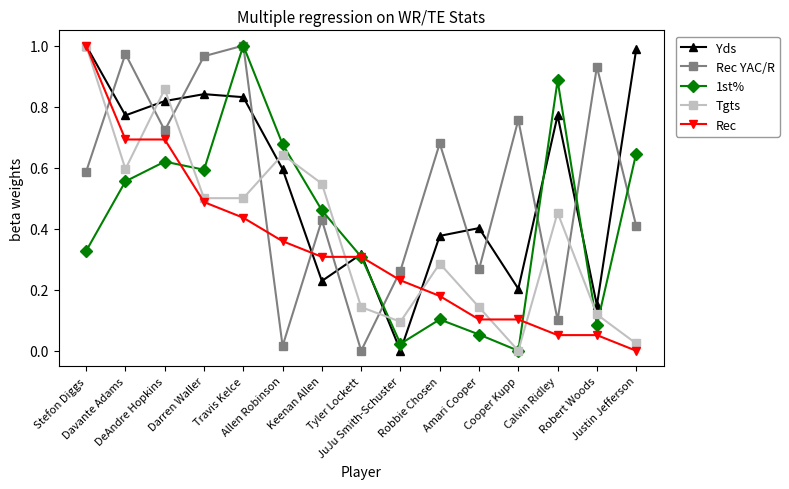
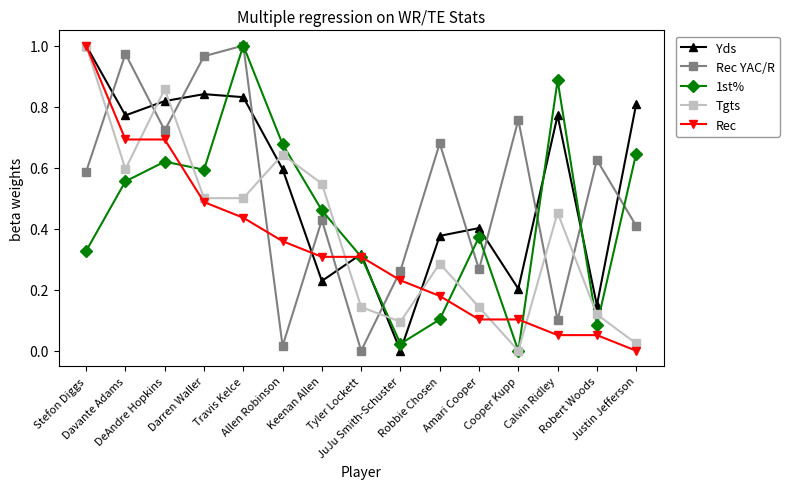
1st%, Amari Cooper: 0.05 -> 0.37
Rec YAC/R, Robert Woods: 0.93 -> 0.63
Yds, Justin Jefferson: 0.99 -> 0.81
